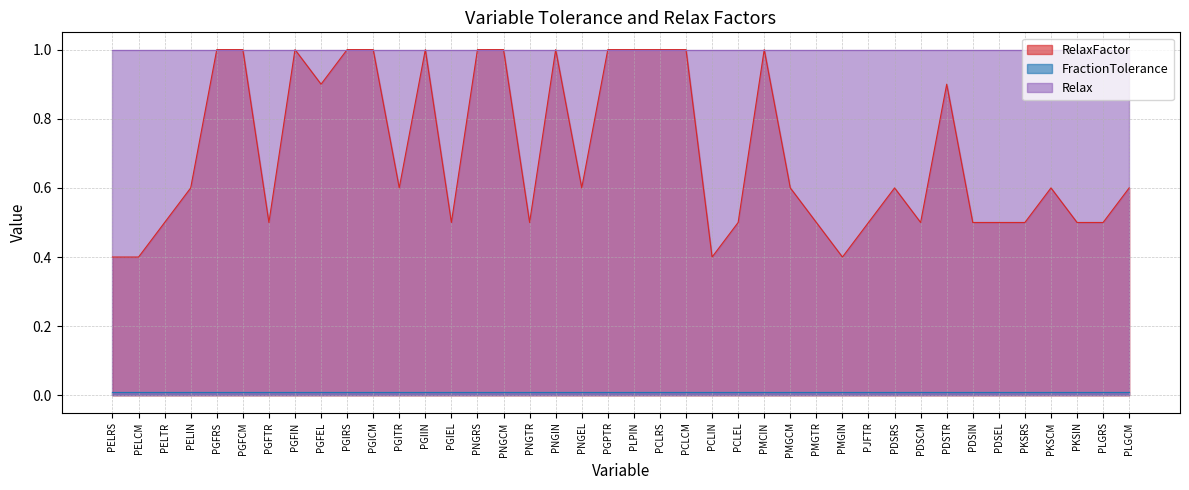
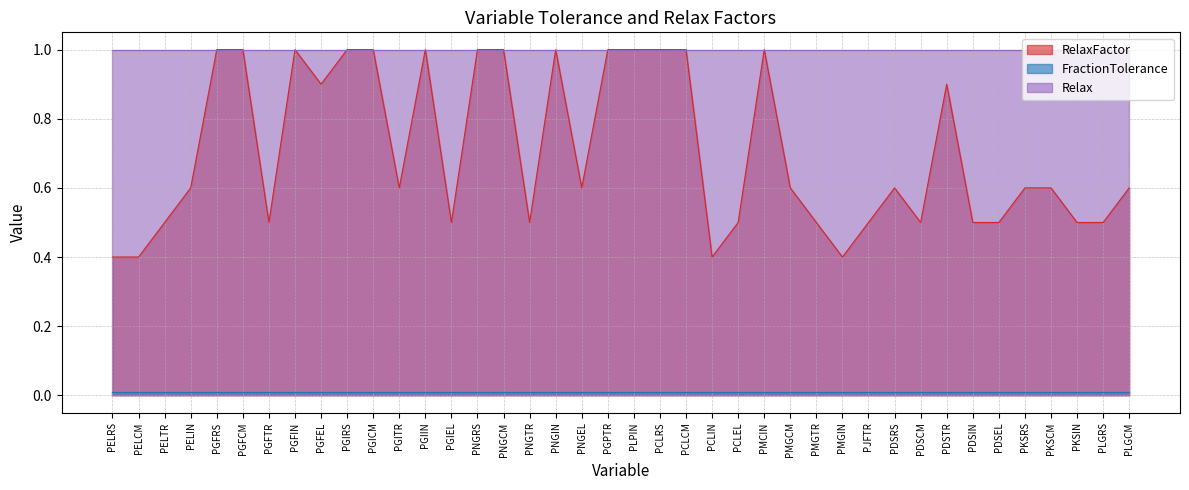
RelaxFactor, PKSRS: 0.5 -> 0.6
